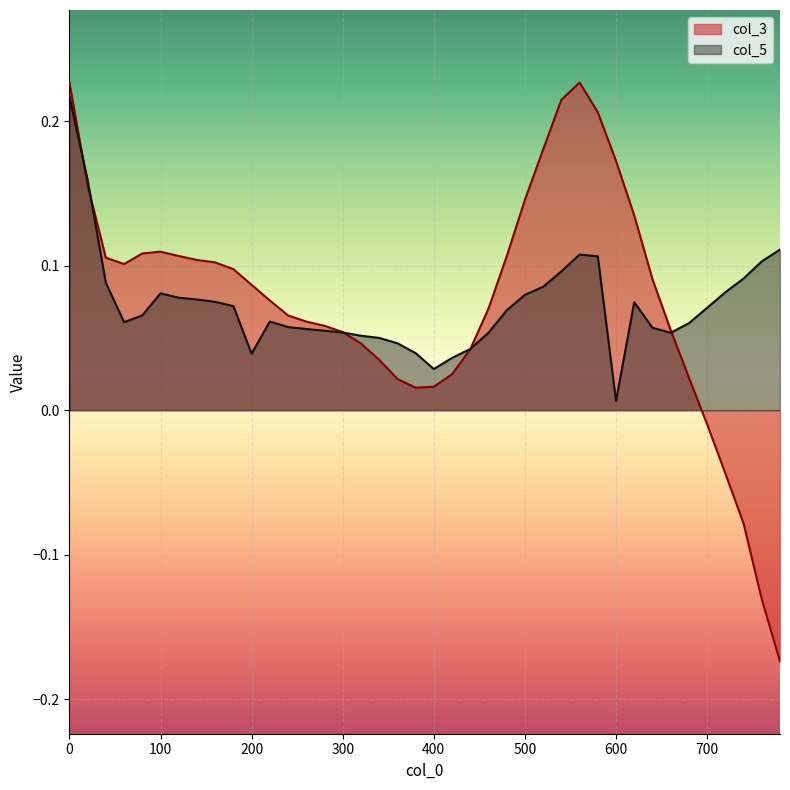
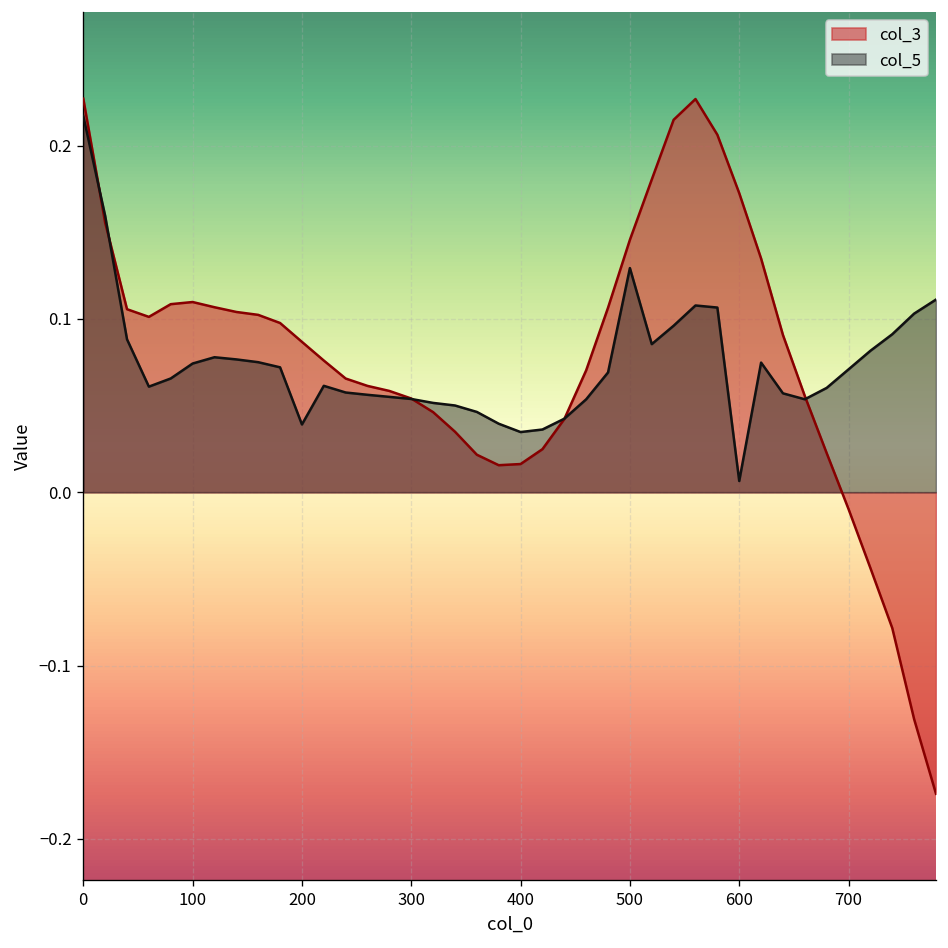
col_5, 100: 0.081 -> 0.074
col_5, 400: 0.029 -> 0.035
col_5, 500: 0.080 -> 0.129
